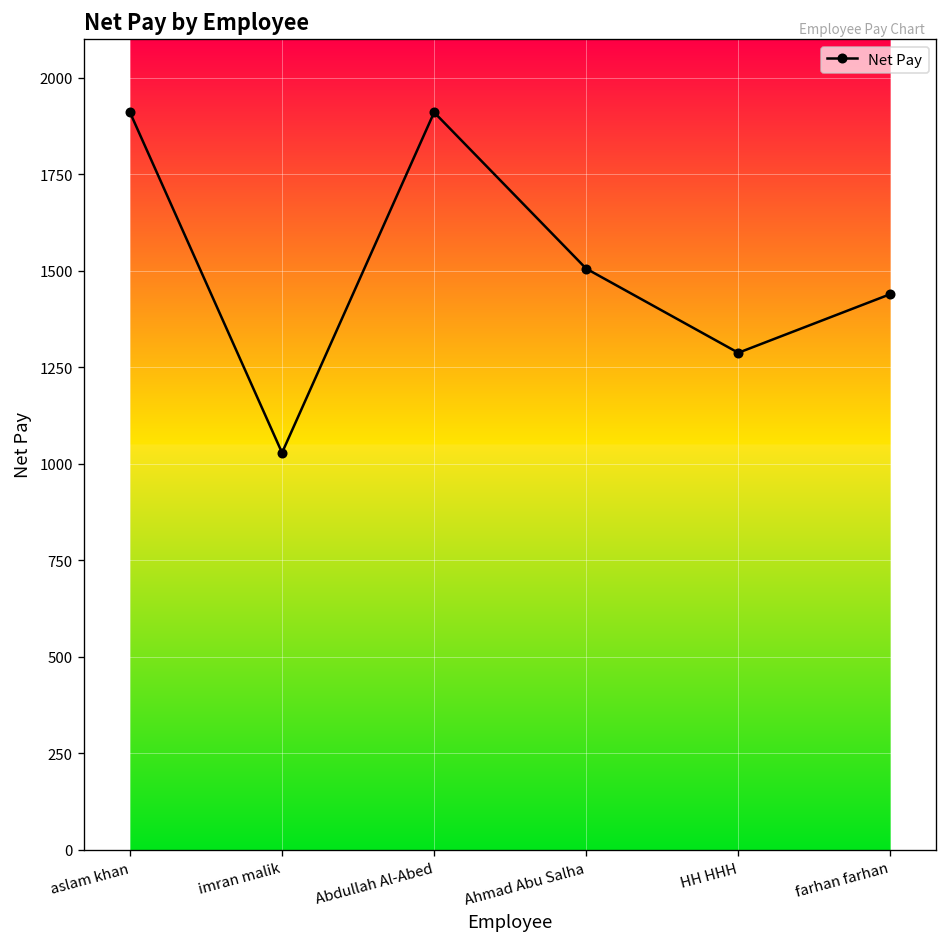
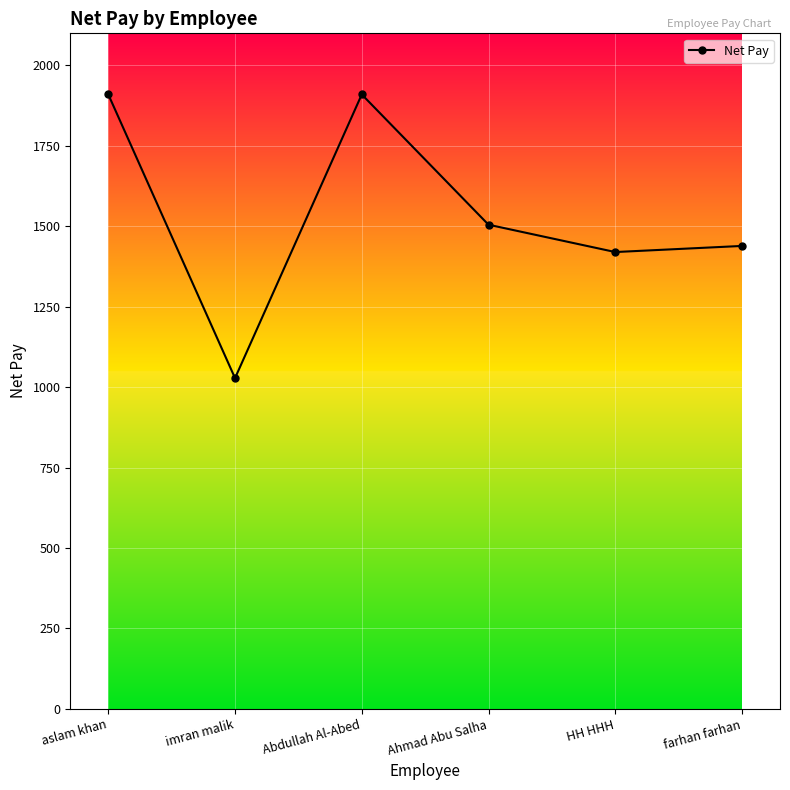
HH HHH: 1290 -> 1420
